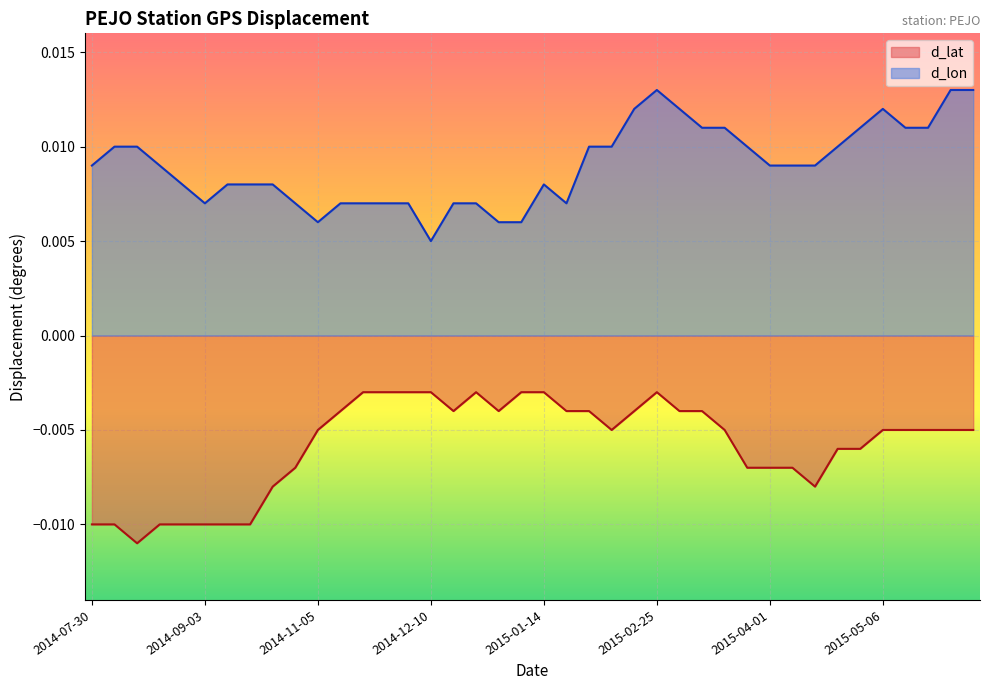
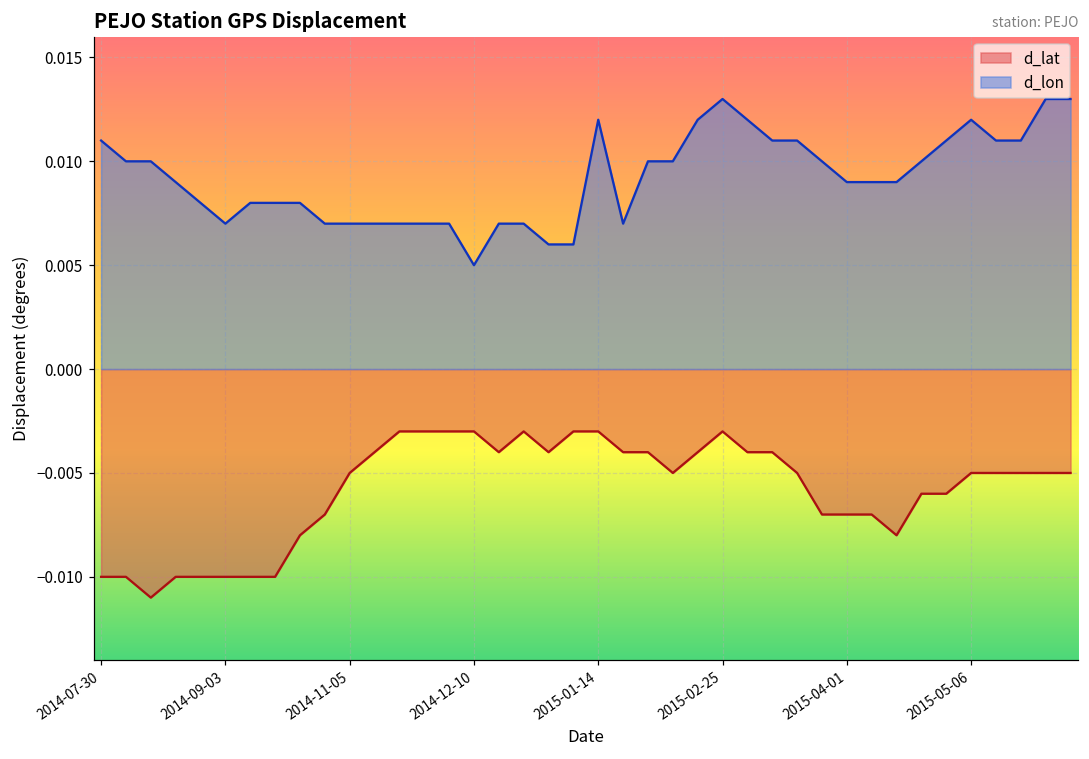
d_lon, 2014-07-30: 0.009 -> 0.011
d_lon, 2014-11-05: 0.006 -> 0.007
d_lon, 2015-01-14: 0.008 -> 0.012
